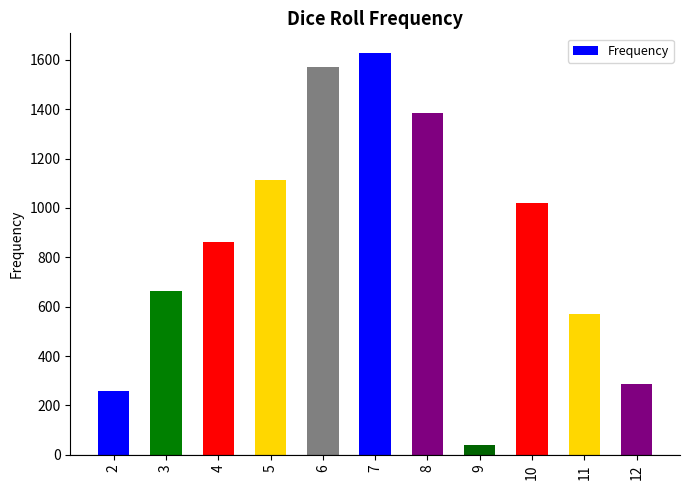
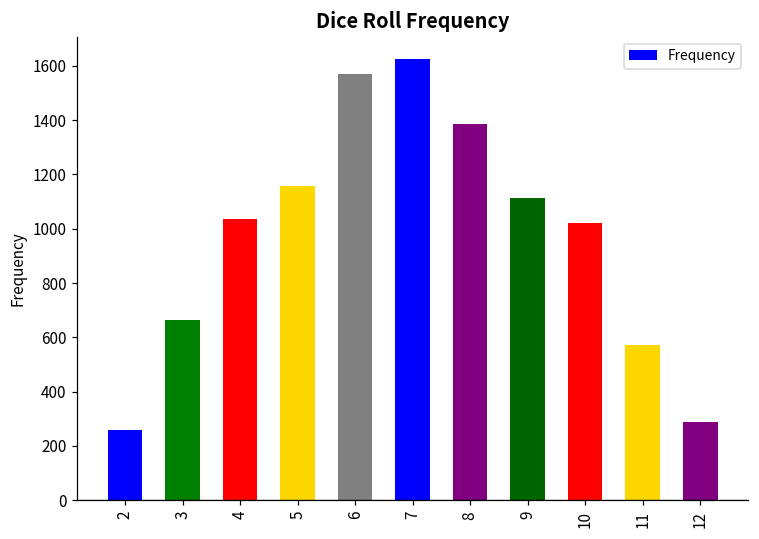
4: 860 -> 1040
5: 1120 -> 1160
9: 40 -> 1110
